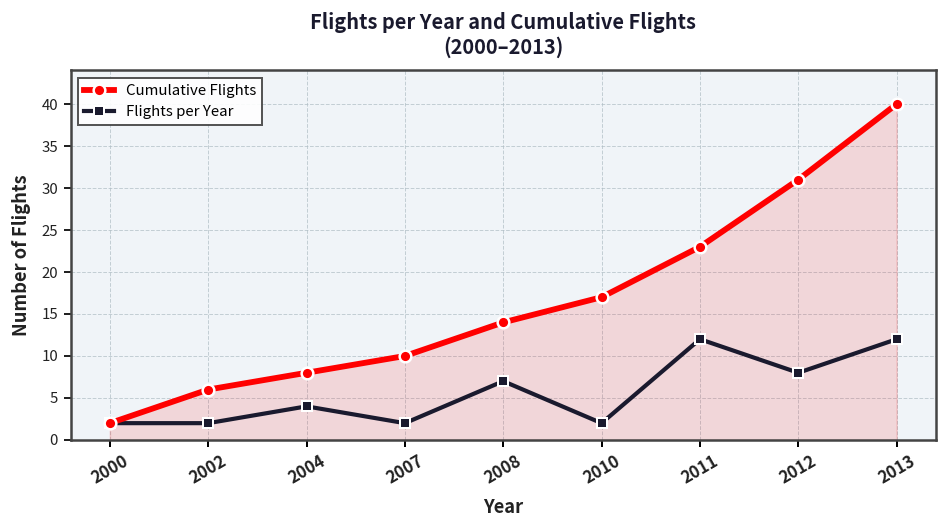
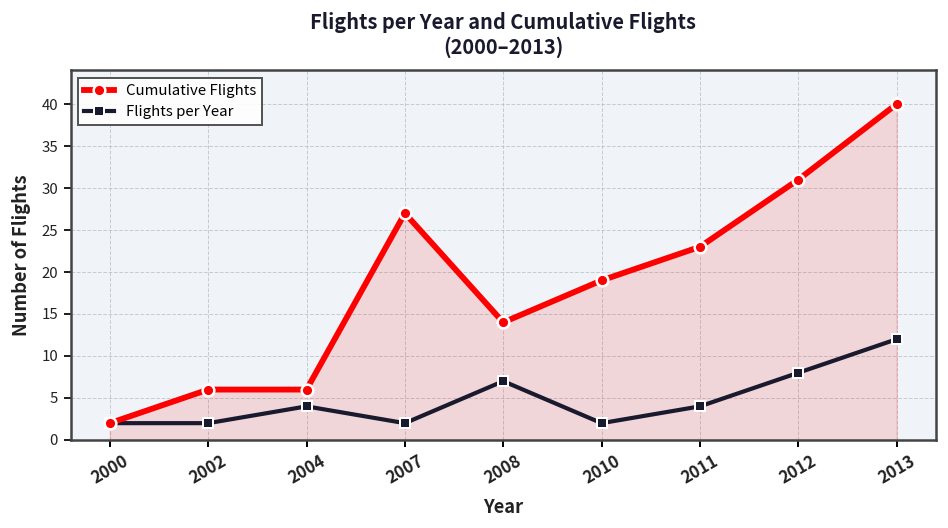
Cumulative Flights, 2004: 8 -> 6
Cumulative Flights, 2007: 10 -> 27
Cumulative Flights, 2010: 17 -> 19
Flights per Year, 2011: 12 -> 4
